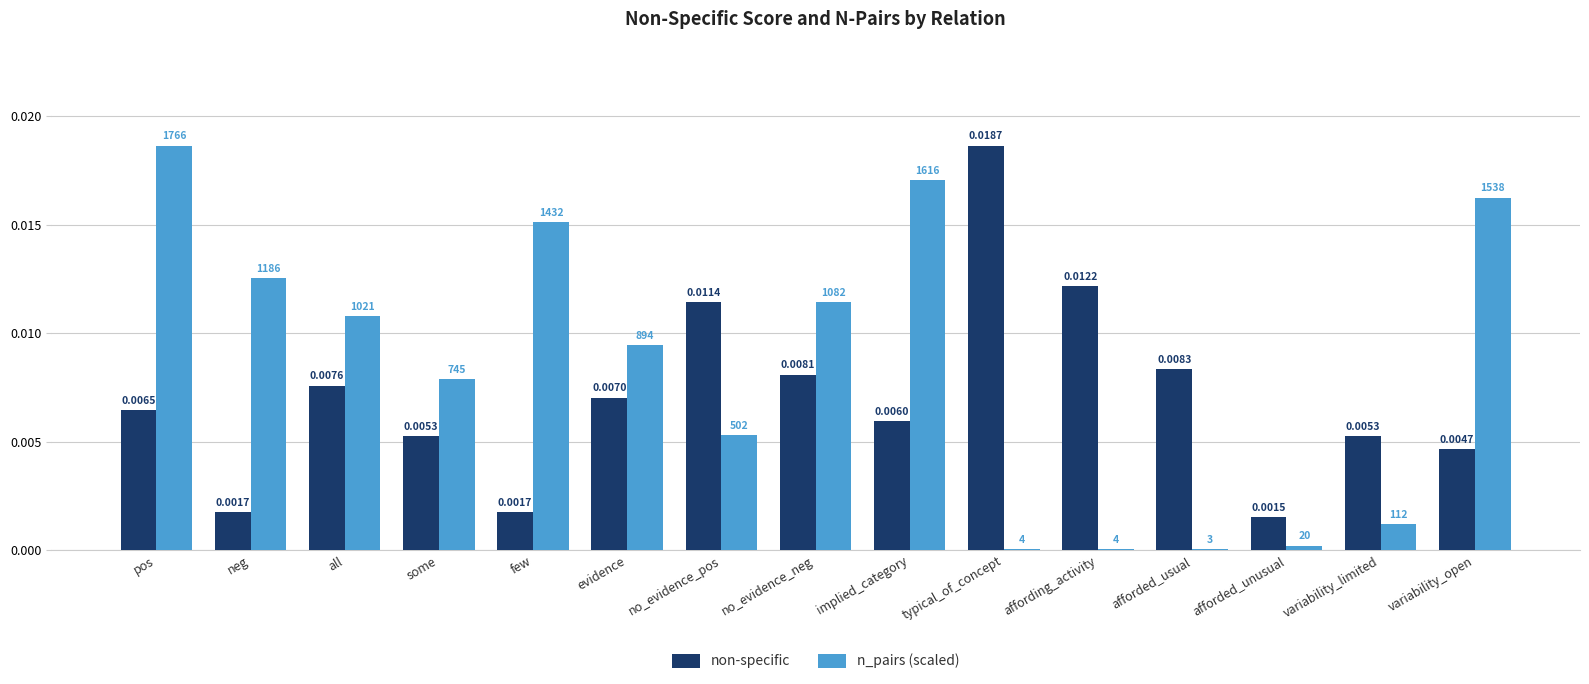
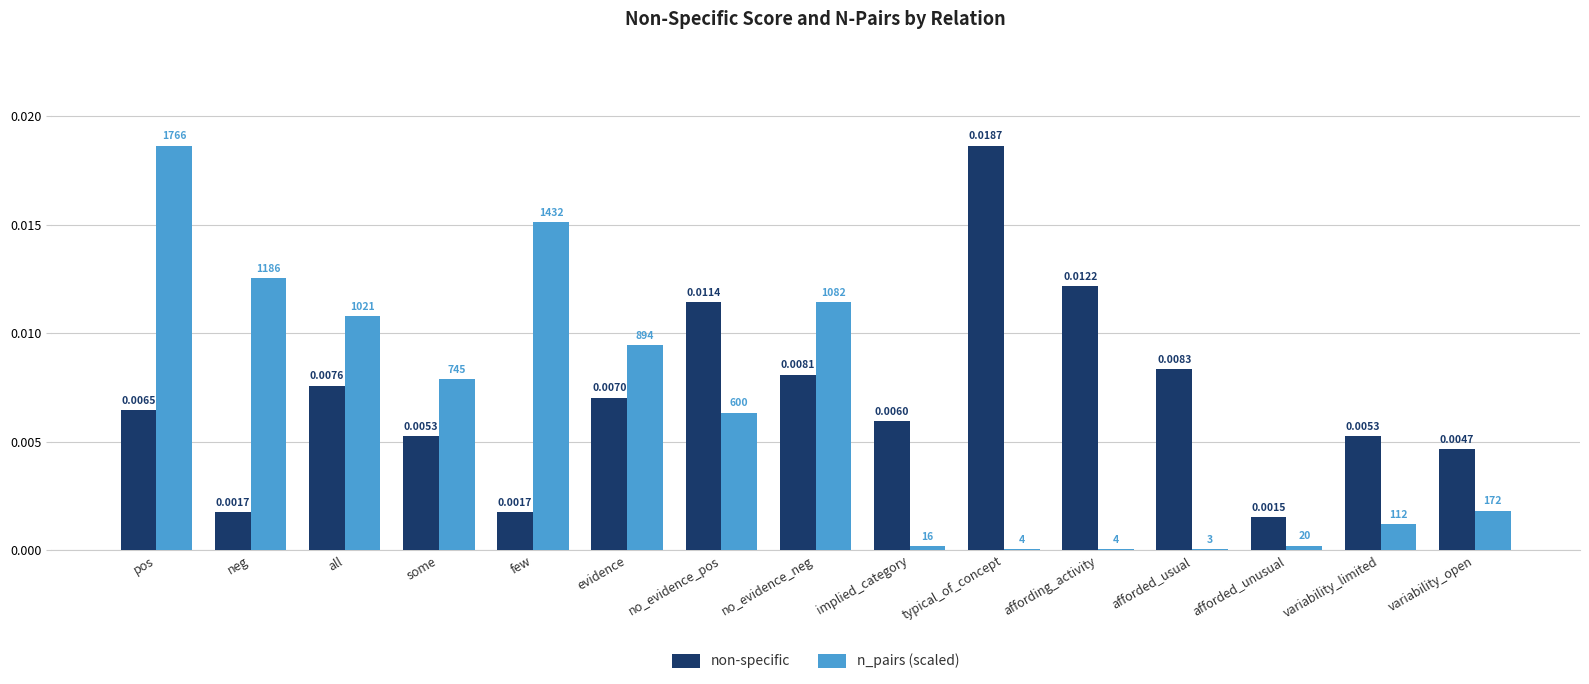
n_pairs (scaled), no_evidence_pos: 502 -> 600
n_pairs (scaled), implied_category: 1616 -> 16
n_pairs (scaled), variability_open: 1538 -> 172
